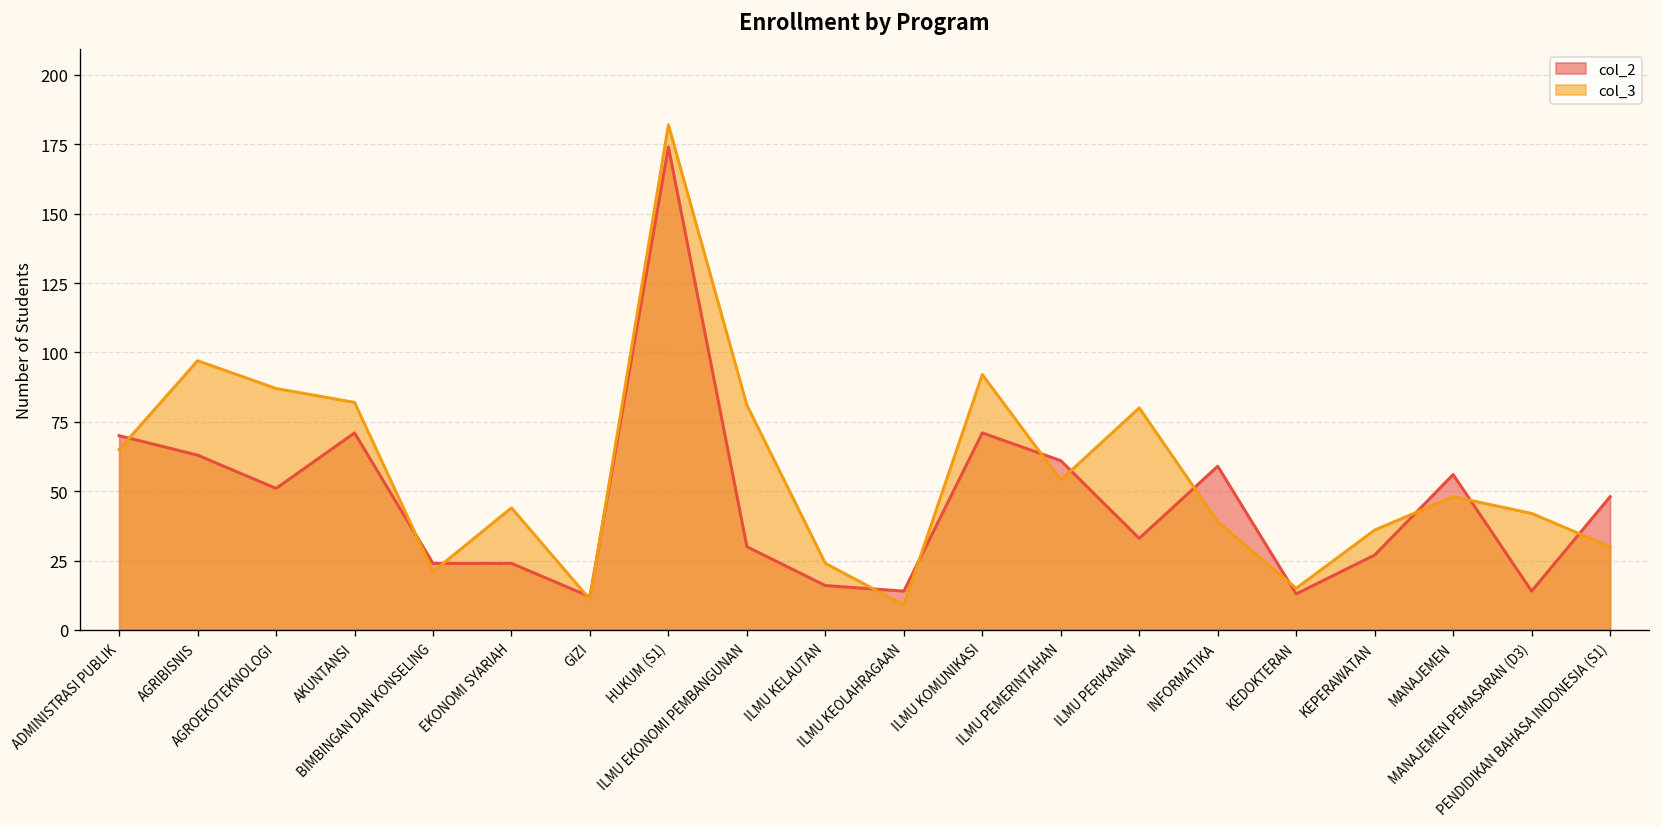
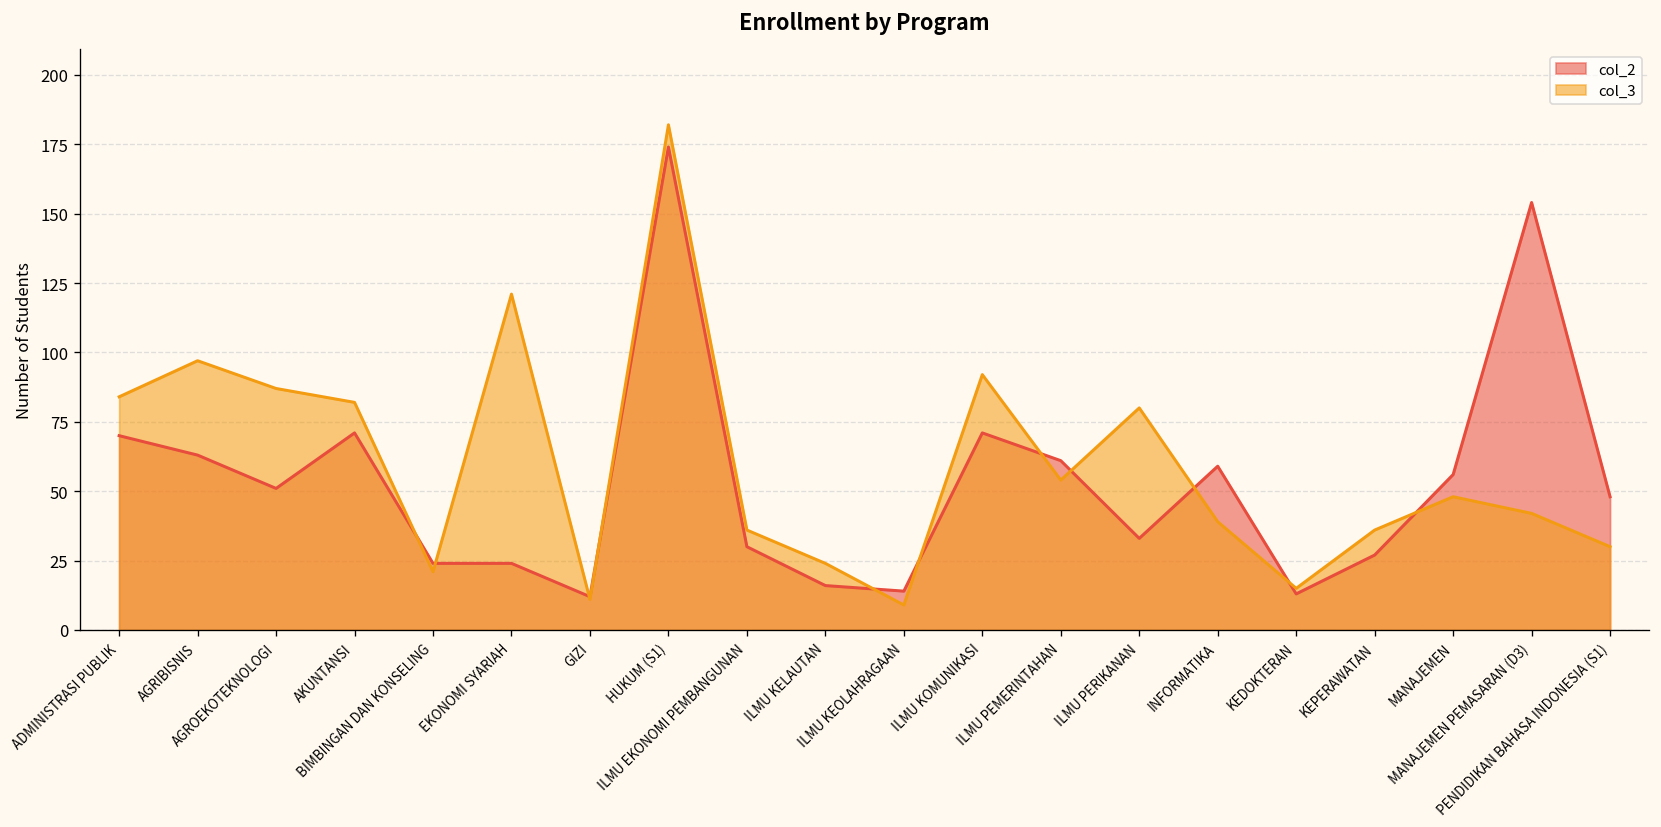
col_3, ADMINISTRASI PUBLIK: 65 -> 84
col_3, EKONOMI SYARIAH: 44 -> 121
col_3, ILMU EKONOMI PEMBANGUNAN: 81 -> 36
col_2, MANAJEMEN PEMASARAN (D3): 14 -> 154
